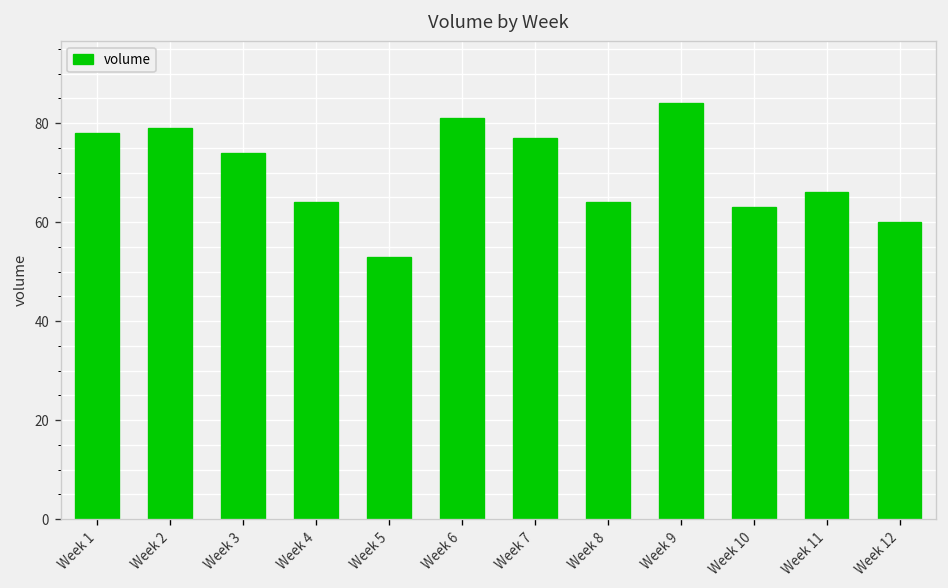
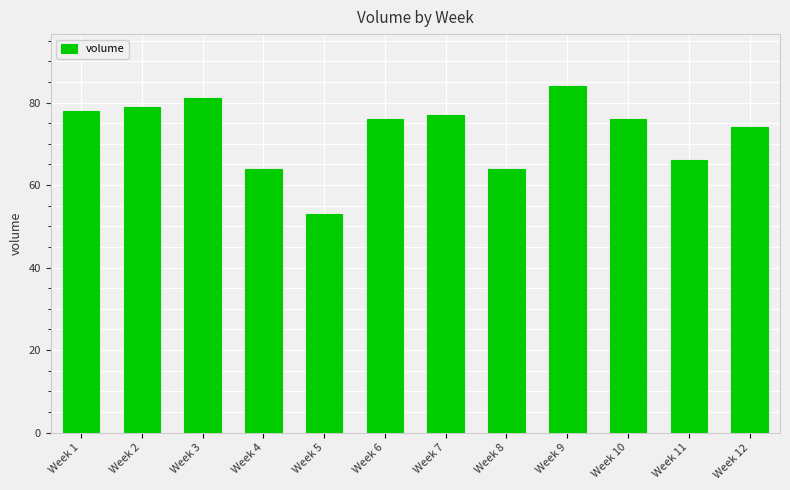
Week 3: 74 -> 81
Week 6: 81 -> 76
Week 10: 63 -> 76
Week 12: 60 -> 74
